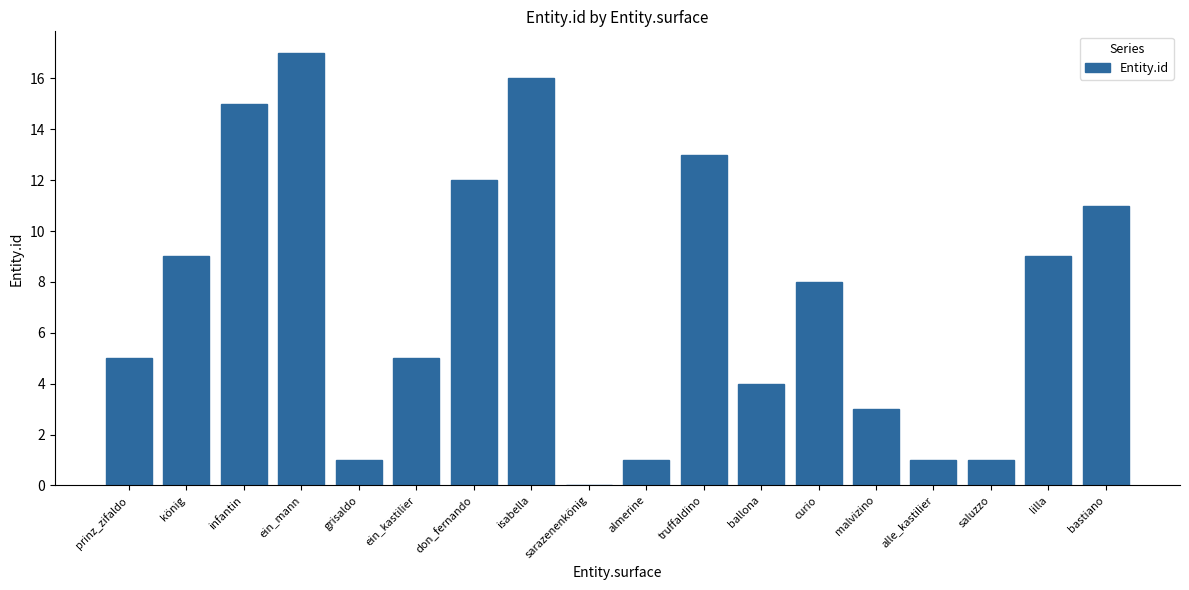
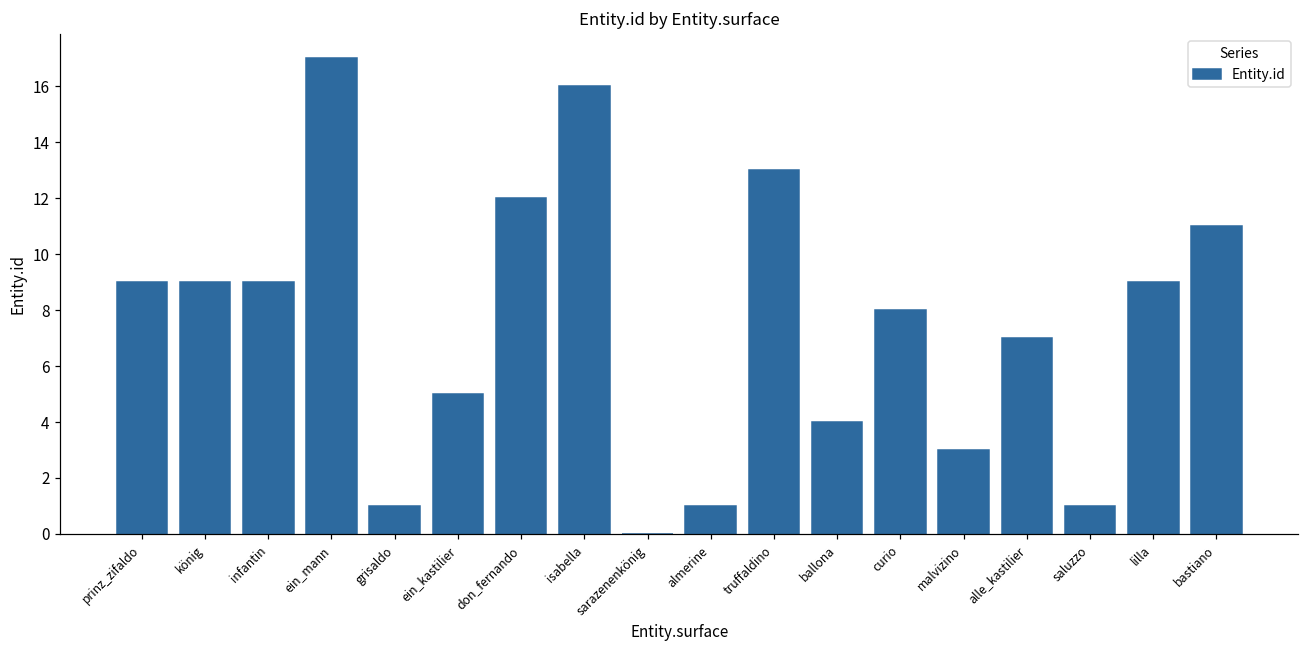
prinz_zifaldo: 5 -> 9
infantin: 15 -> 9
alle_kastilier: 1 -> 7
